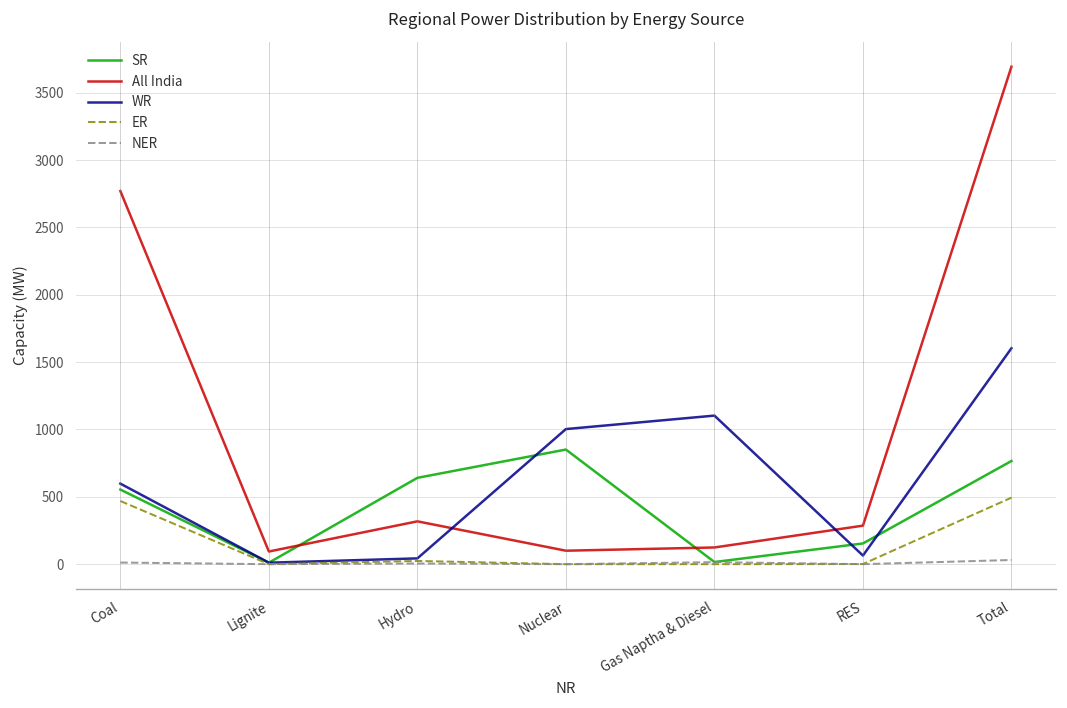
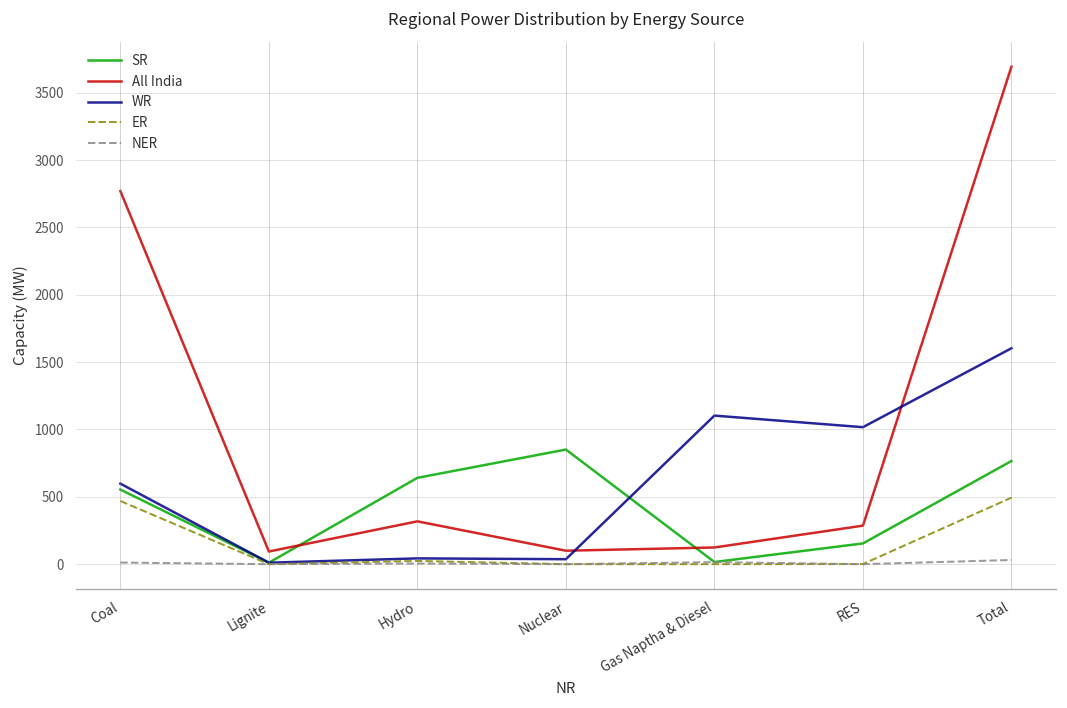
WR, Nuclear: 1000 -> 40
WR, RES: 60 -> 1020
